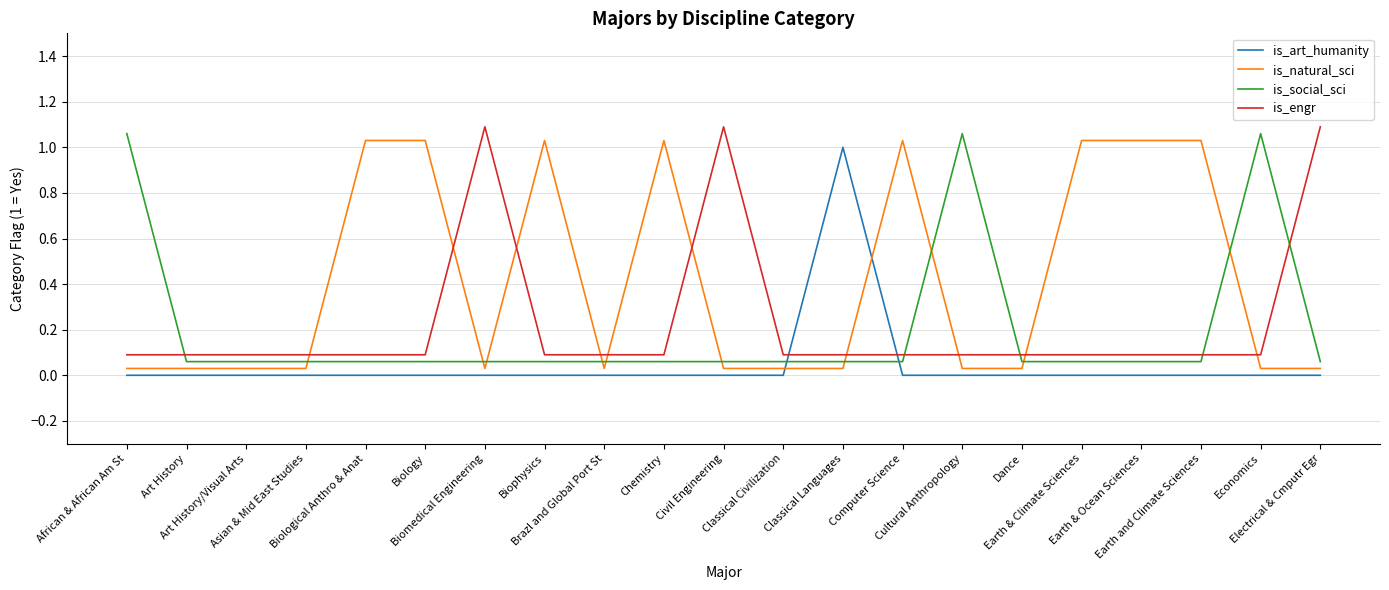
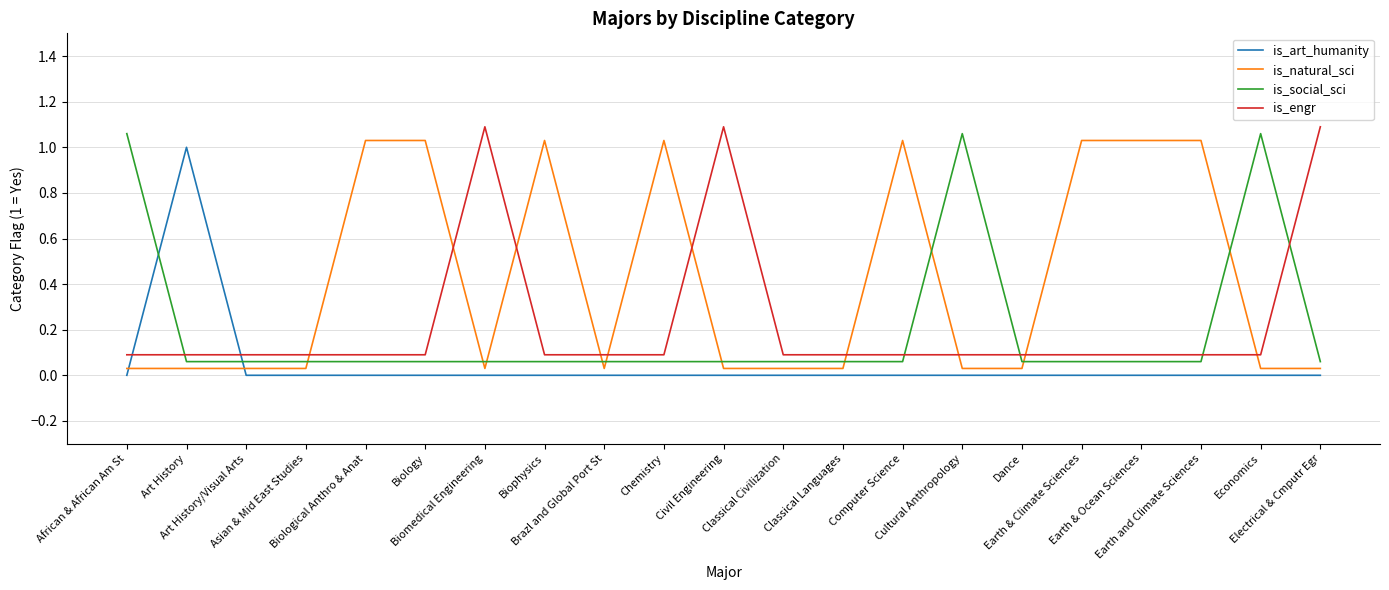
is_art_humanity, Art History: 0 -> 1
is_art_humanity, Classical Languages: 1 -> 0
